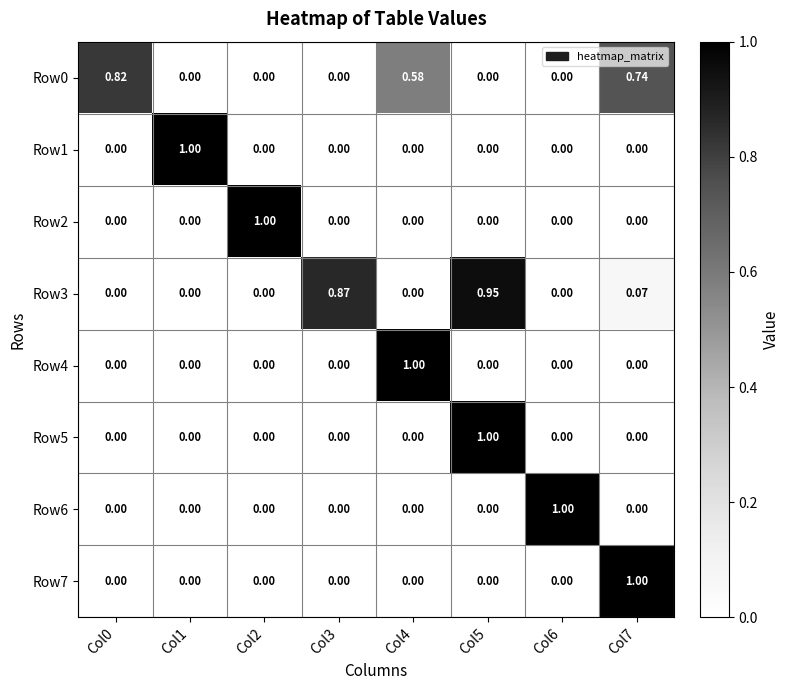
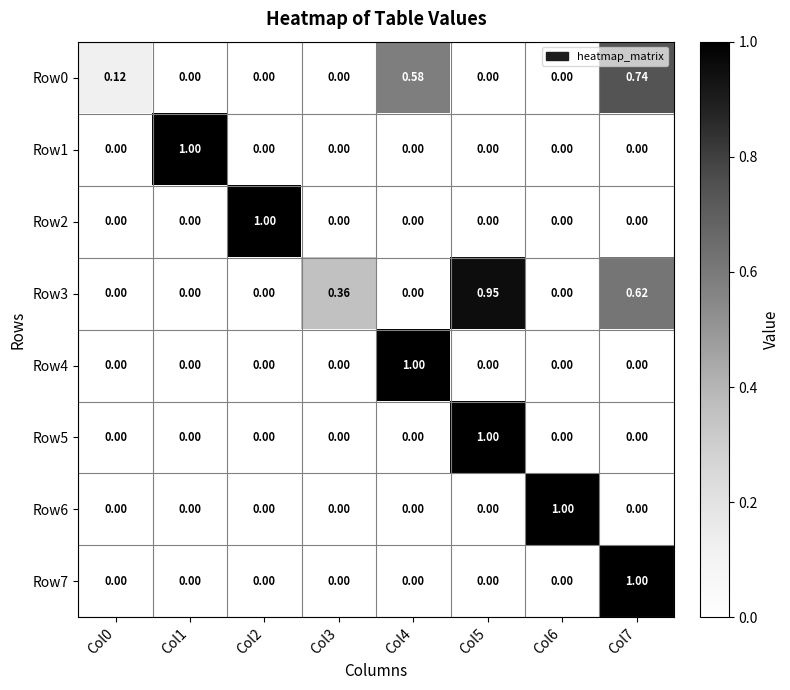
Row0, Col0: 0.82 -> 0.12
Row3, Col3: 0.87 -> 0.36
Row3, Col7: 0.07 -> 0.62
